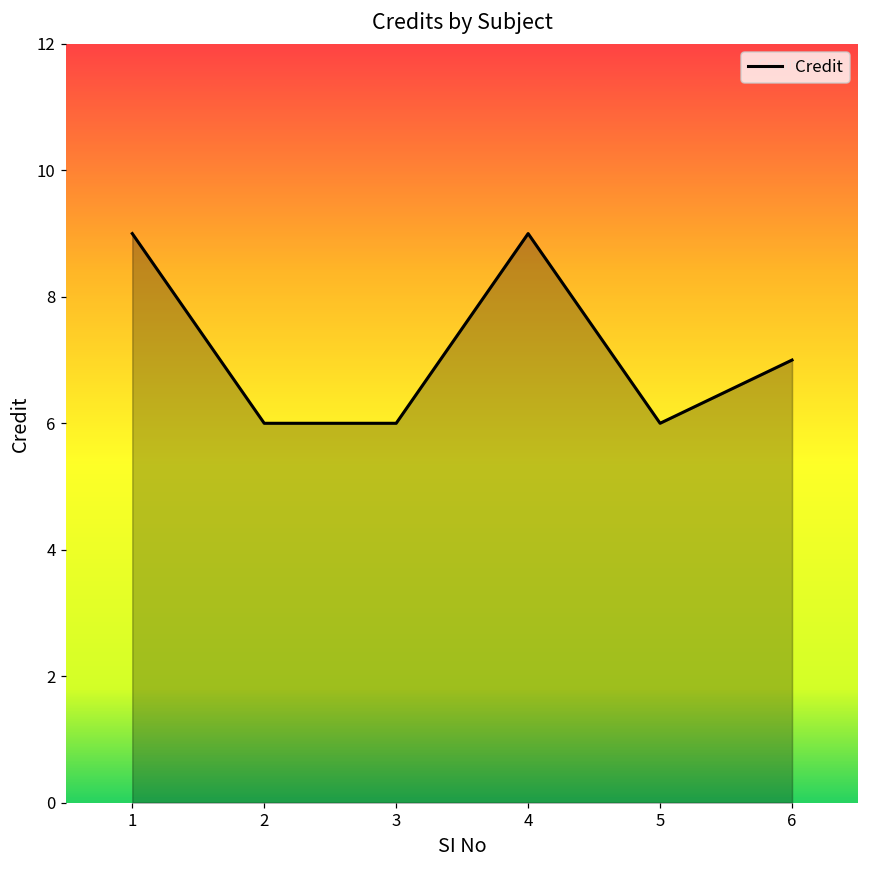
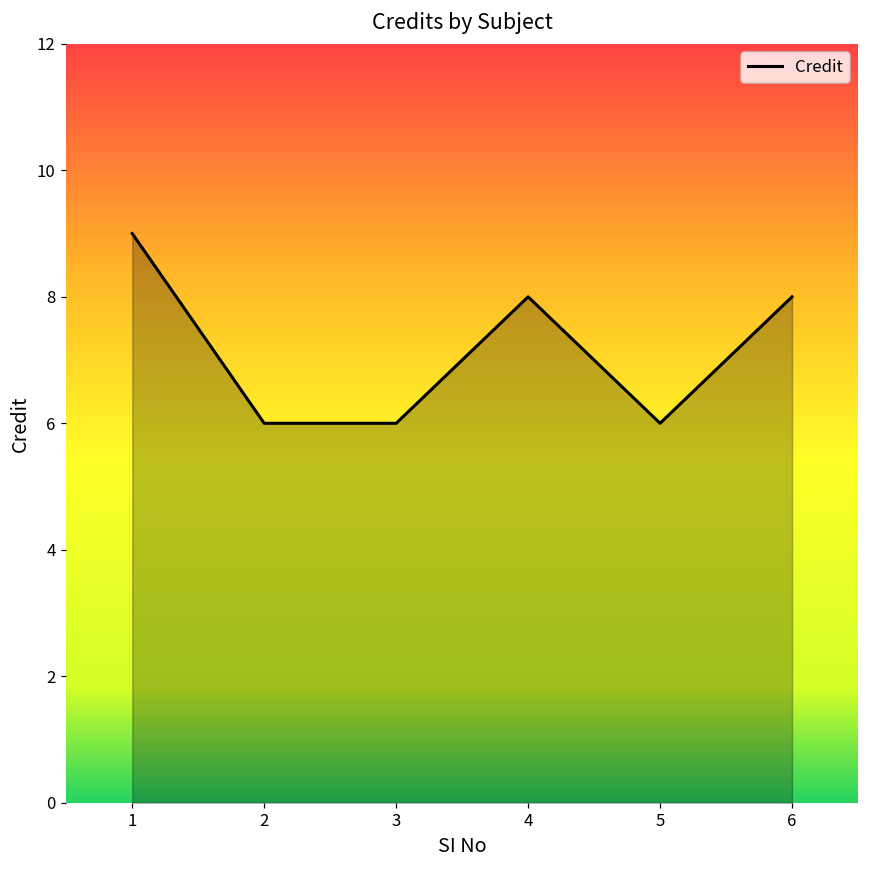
4: 9 -> 8
6: 7 -> 8
